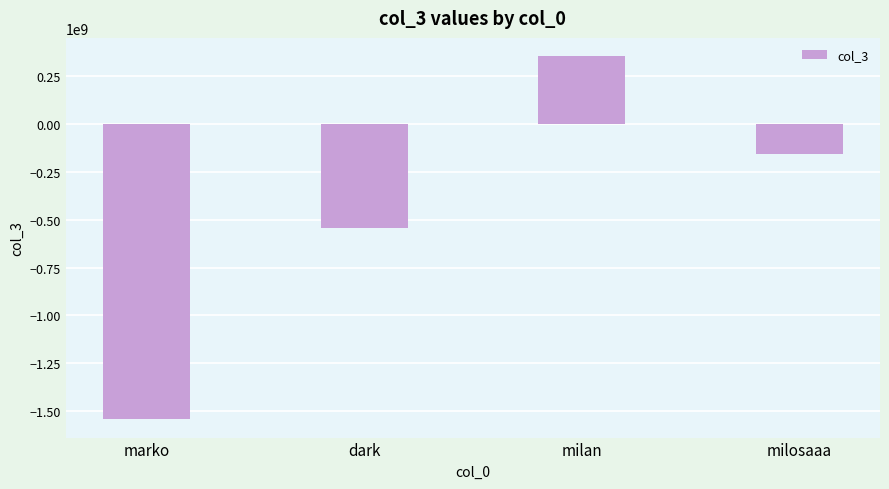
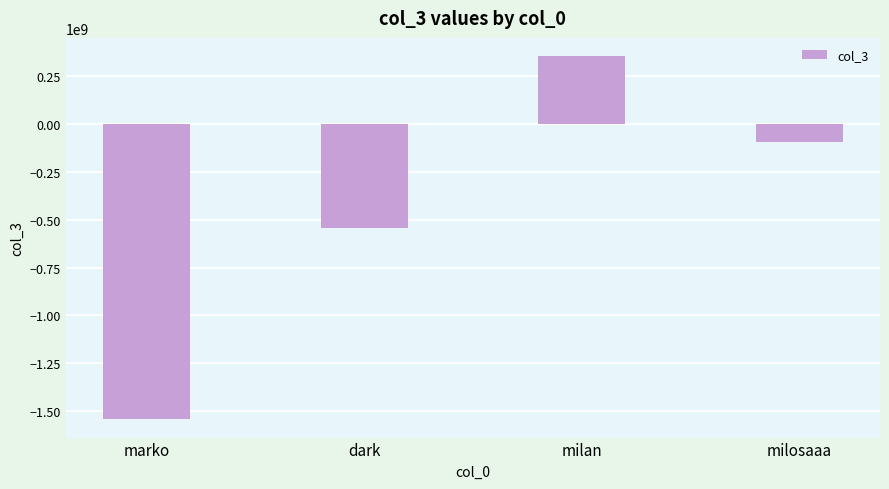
milosaaa: -160000000 -> -90000000
